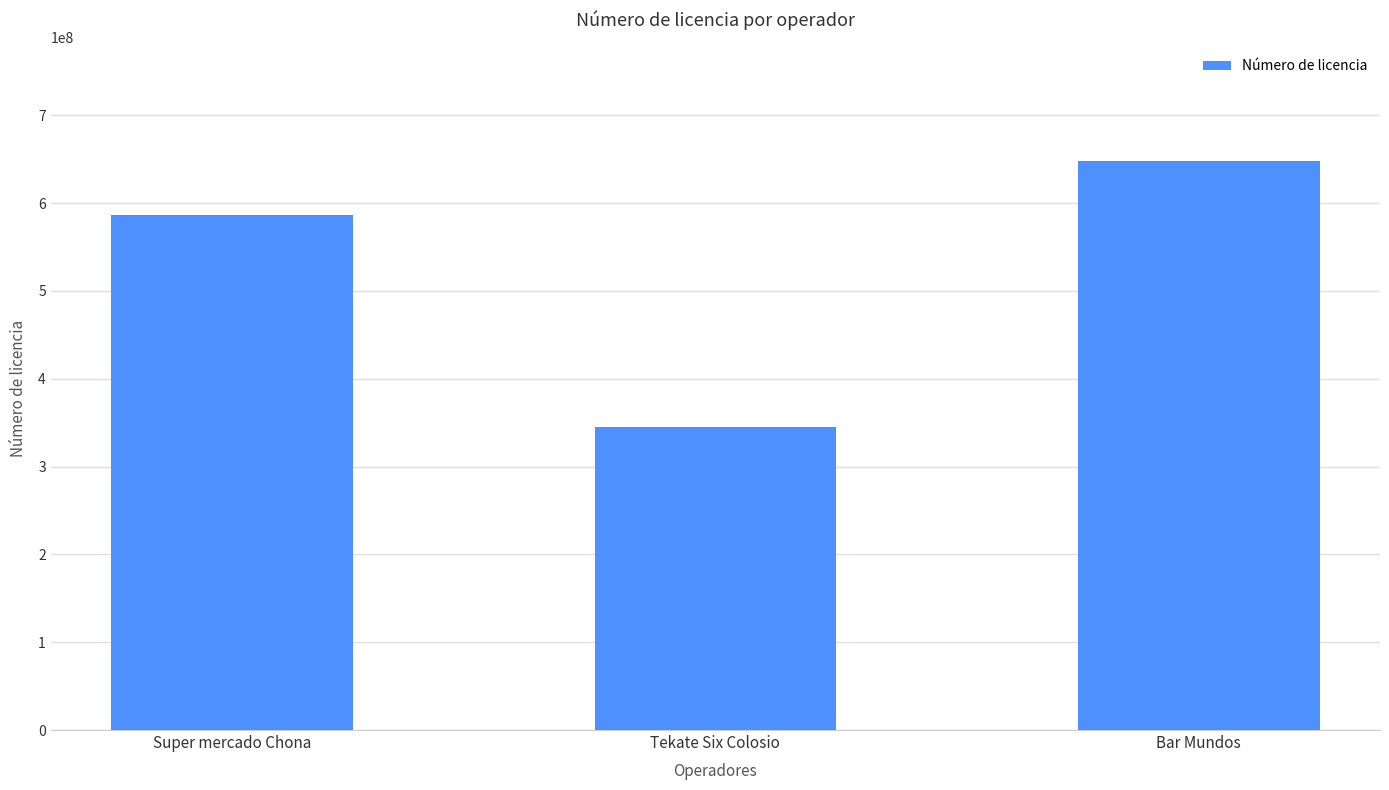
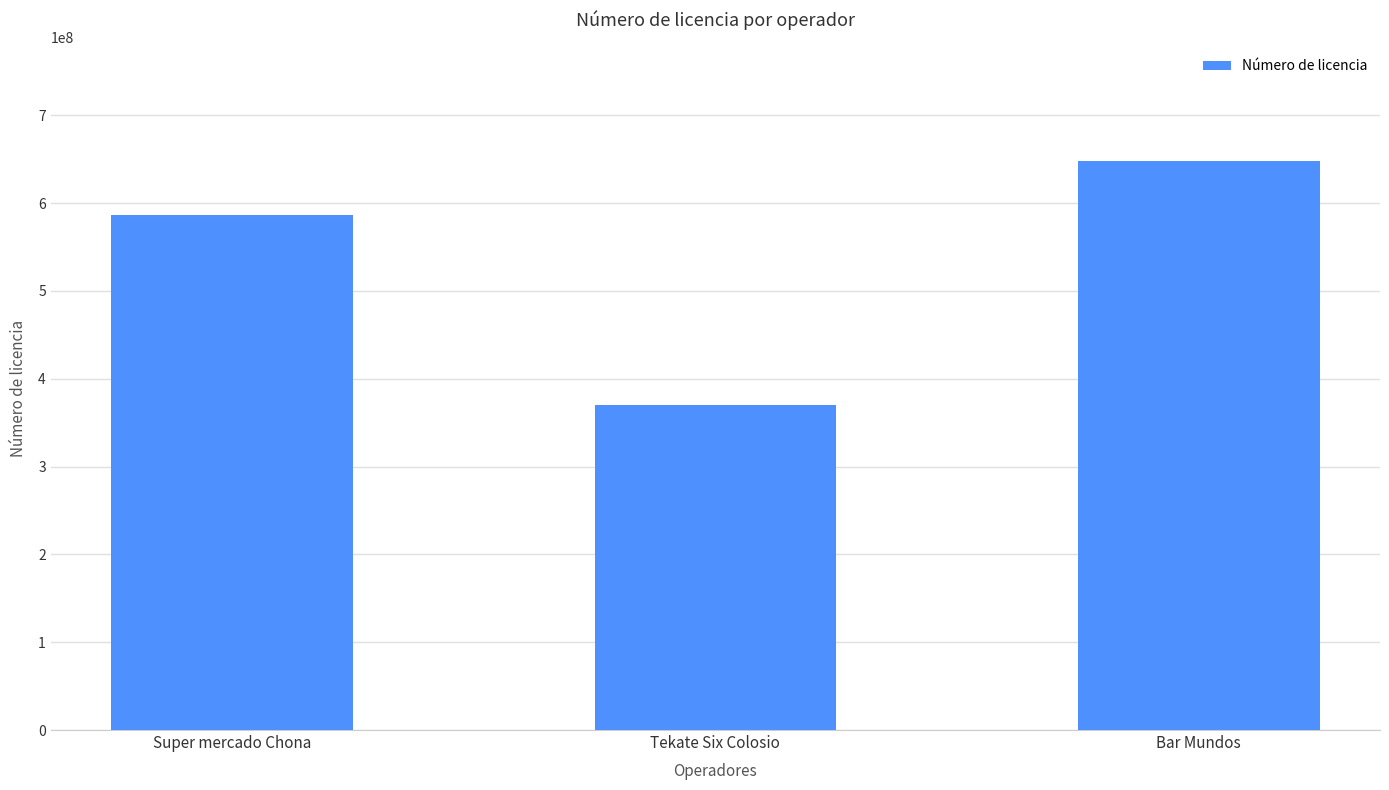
Tekate Six Colosio: 340000000 -> 370000000
